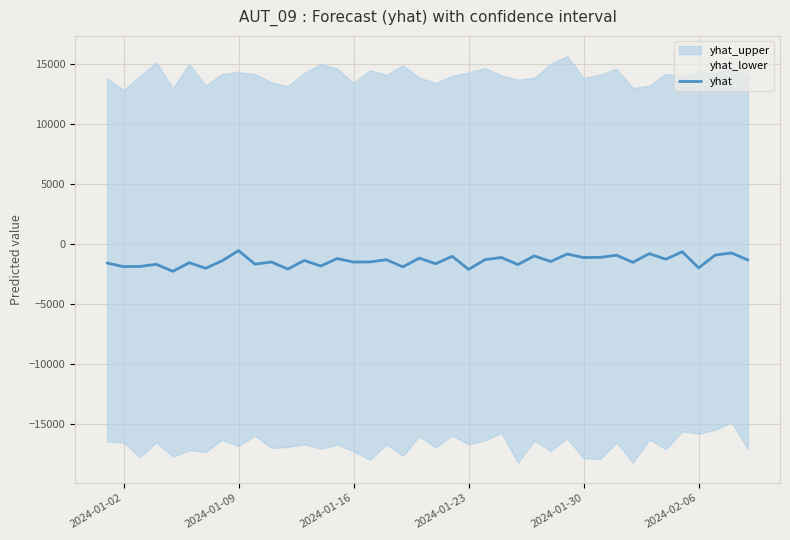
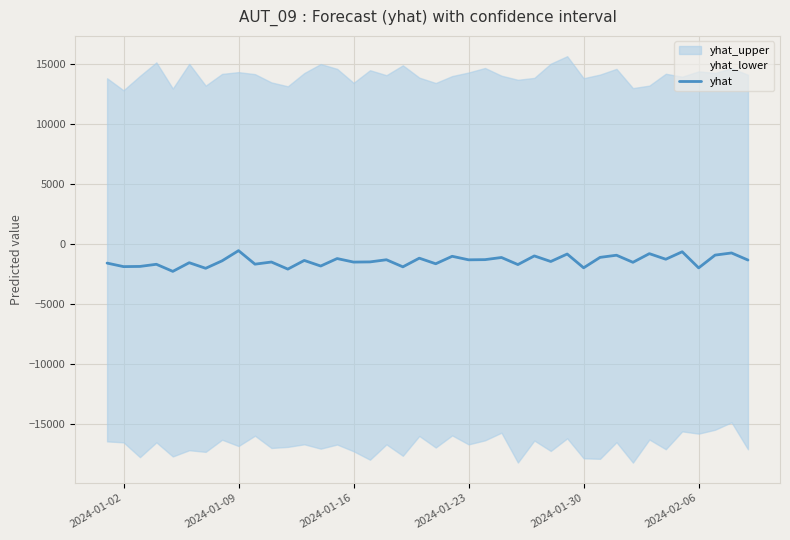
yhat, 2024-01-23: -2100 -> -1400
yhat, 2024-01-30: -1200 -> -2000
